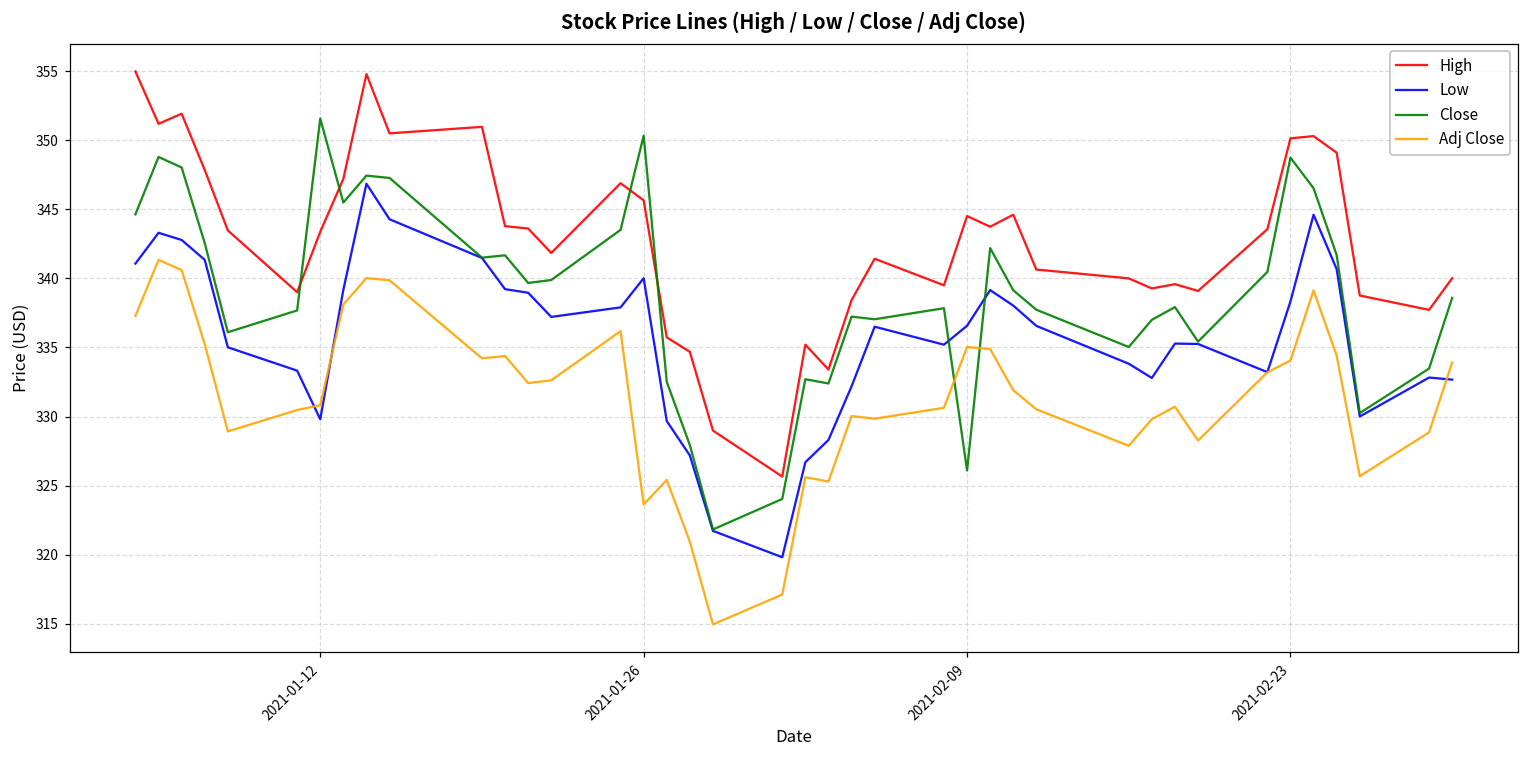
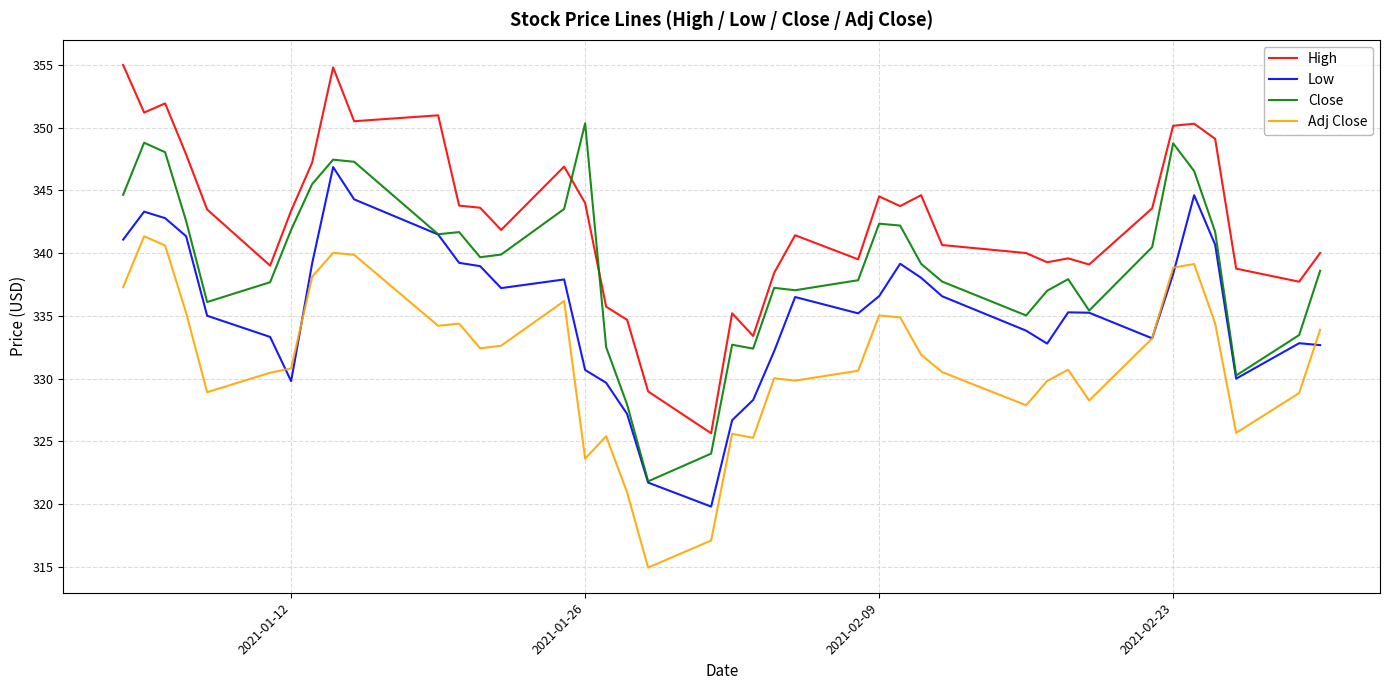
Close, 2021-01-12: 351.6 -> 341.9
High, 2021-01-26: 345.7 -> 344.0
Low, 2021-01-26: 340.0 -> 330.7
Close, 2021-02-09: 326.1 -> 342.3
Adj Close, 2021-02-23: 334.1 -> 338.8
